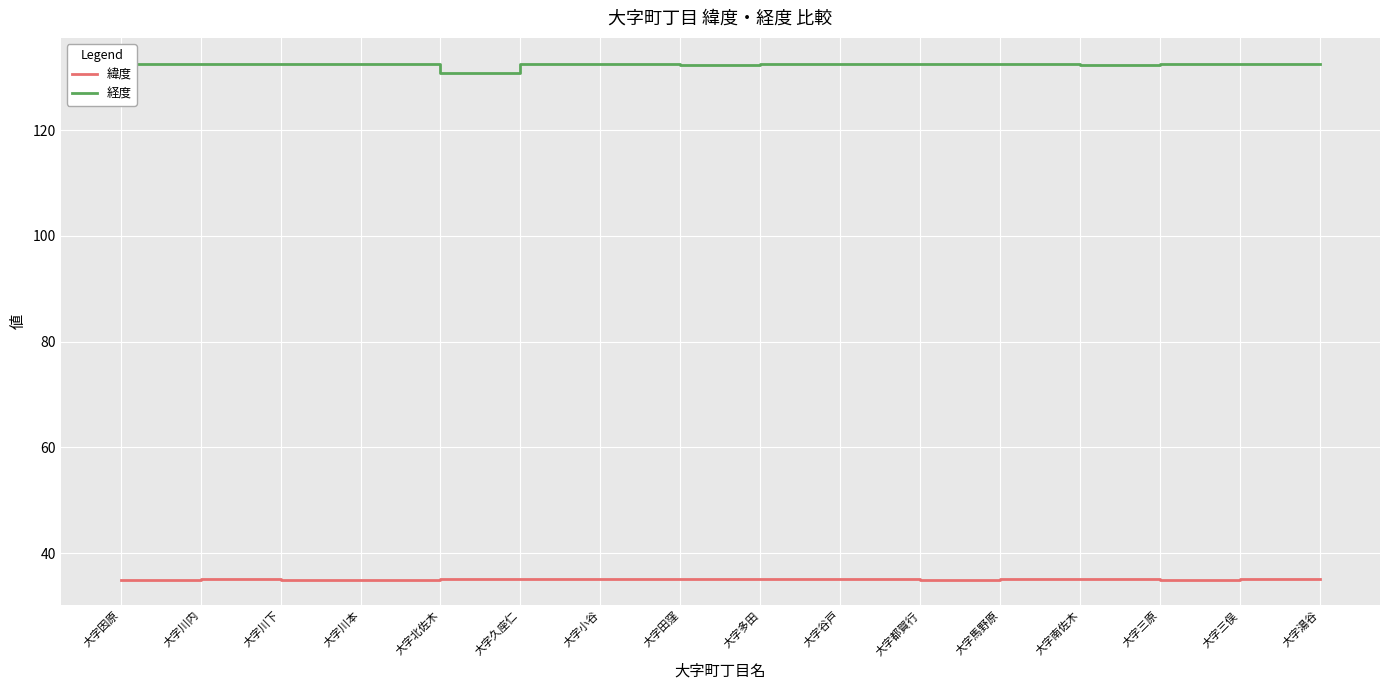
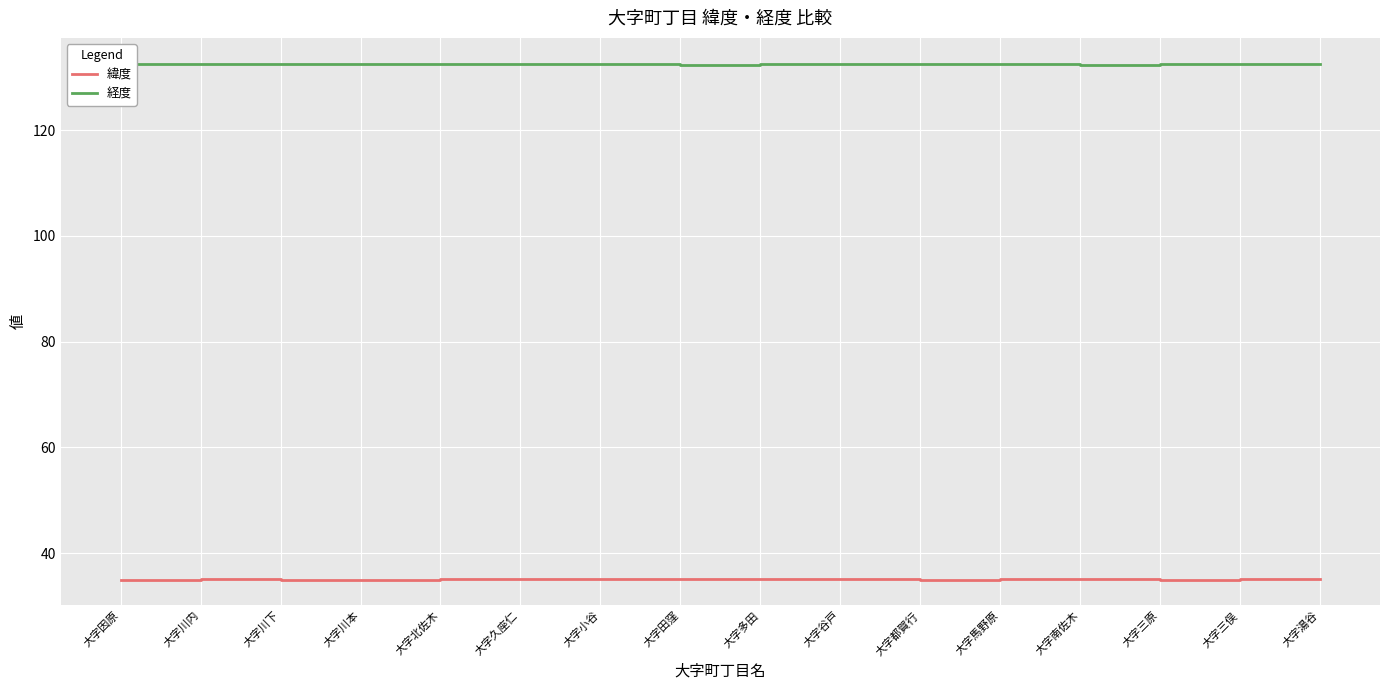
経度, 大字北佐木: 131 -> 132
